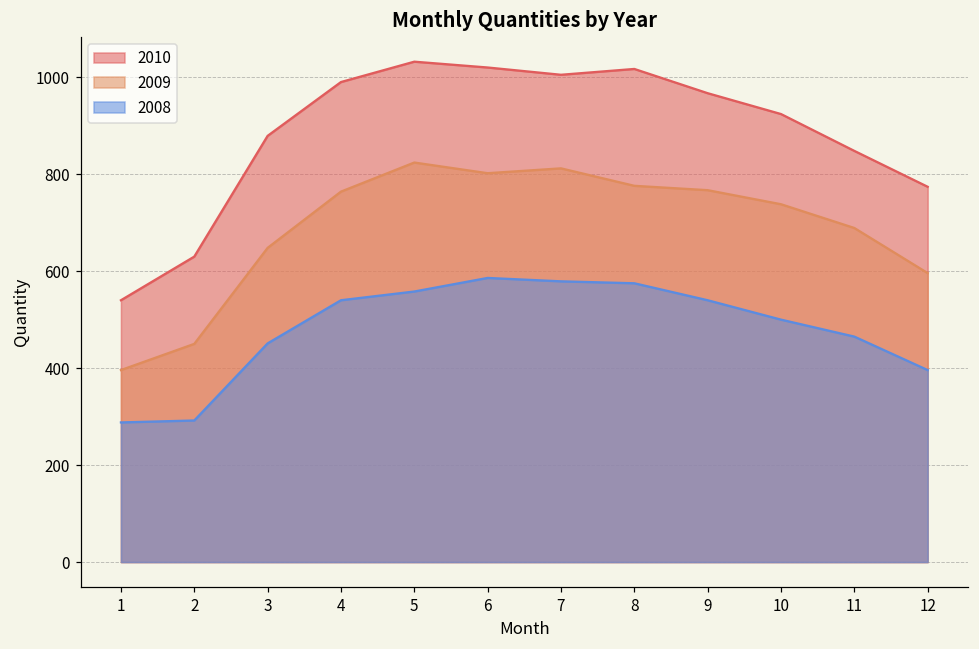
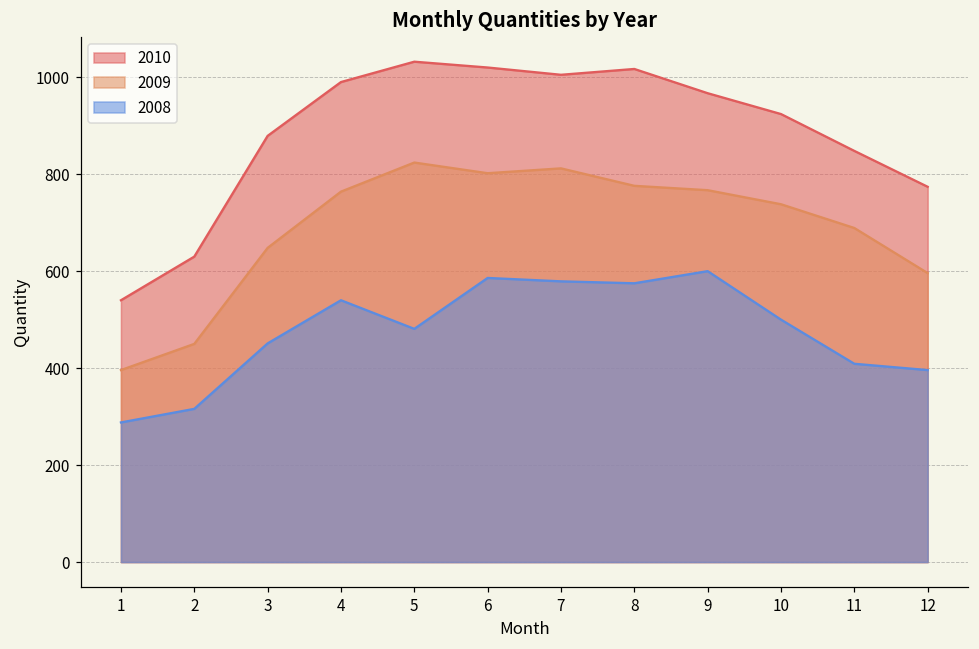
2008, 2: 290 -> 320
2008, 5: 560 -> 480
2008, 9: 540 -> 600
2008, 11: 470 -> 410
